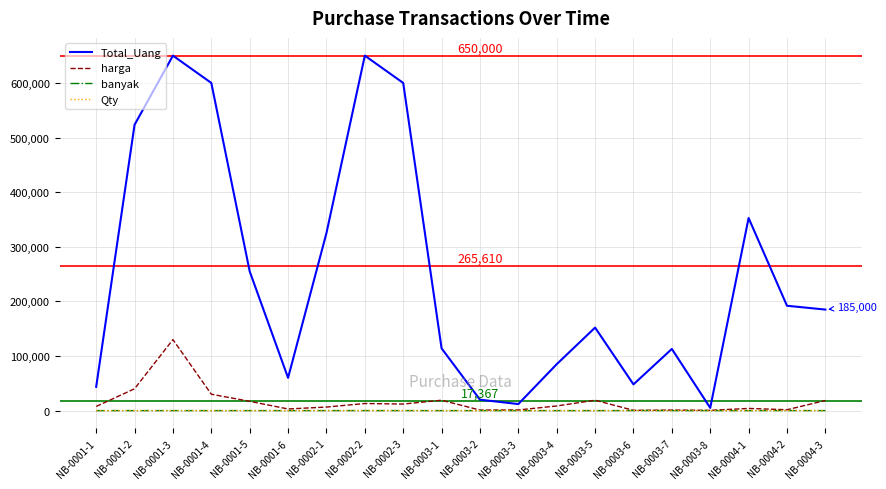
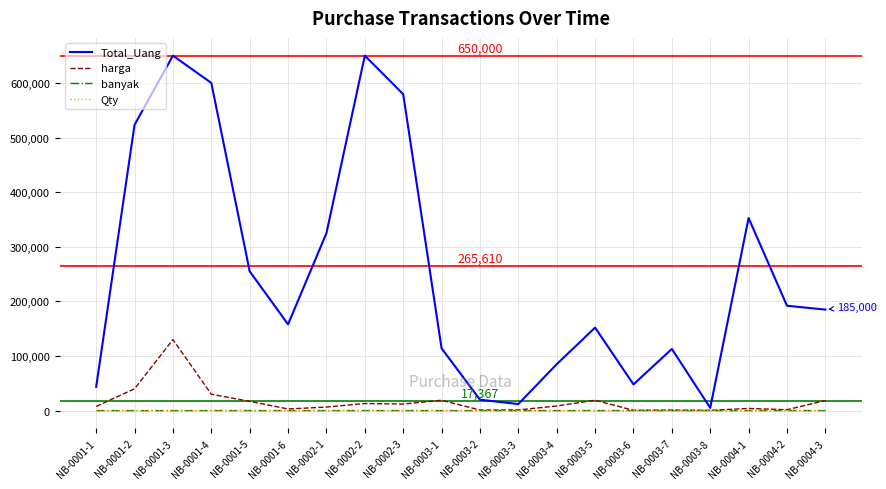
Total_Uang, NB-0001-6: 60,000 -> 160,000
Total_Uang, NB-0002-3: 600,000 -> 580,000
